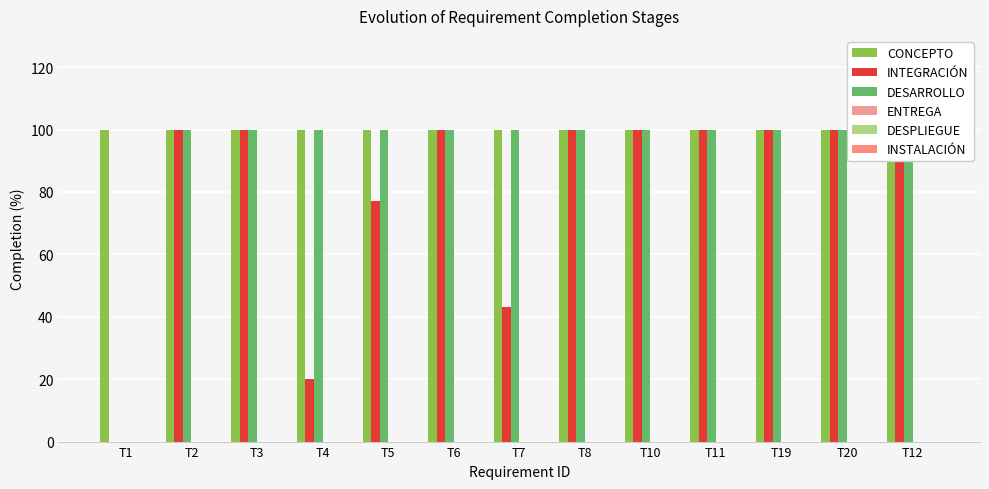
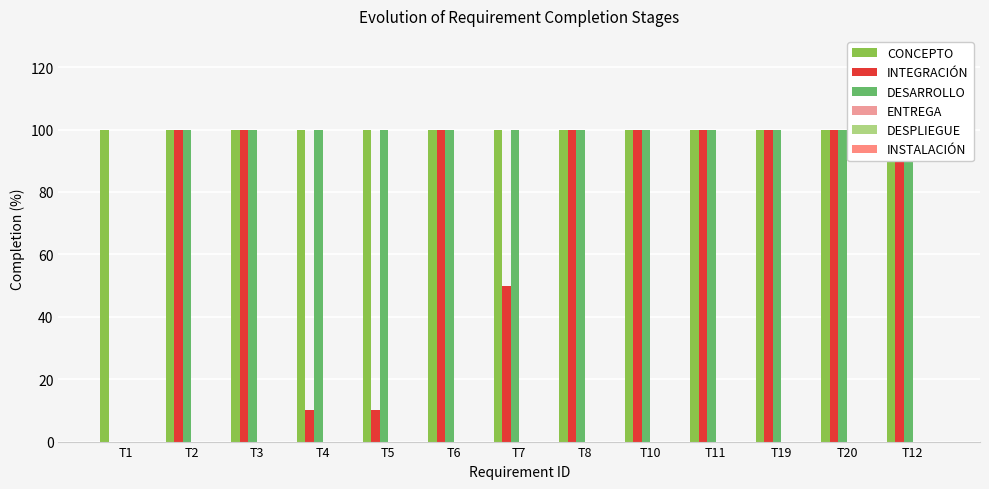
INTEGRACIÓN, T4: 20 -> 10
INTEGRACIÓN, T5: 77 -> 10
INTEGRACIÓN, T7: 43 -> 50
